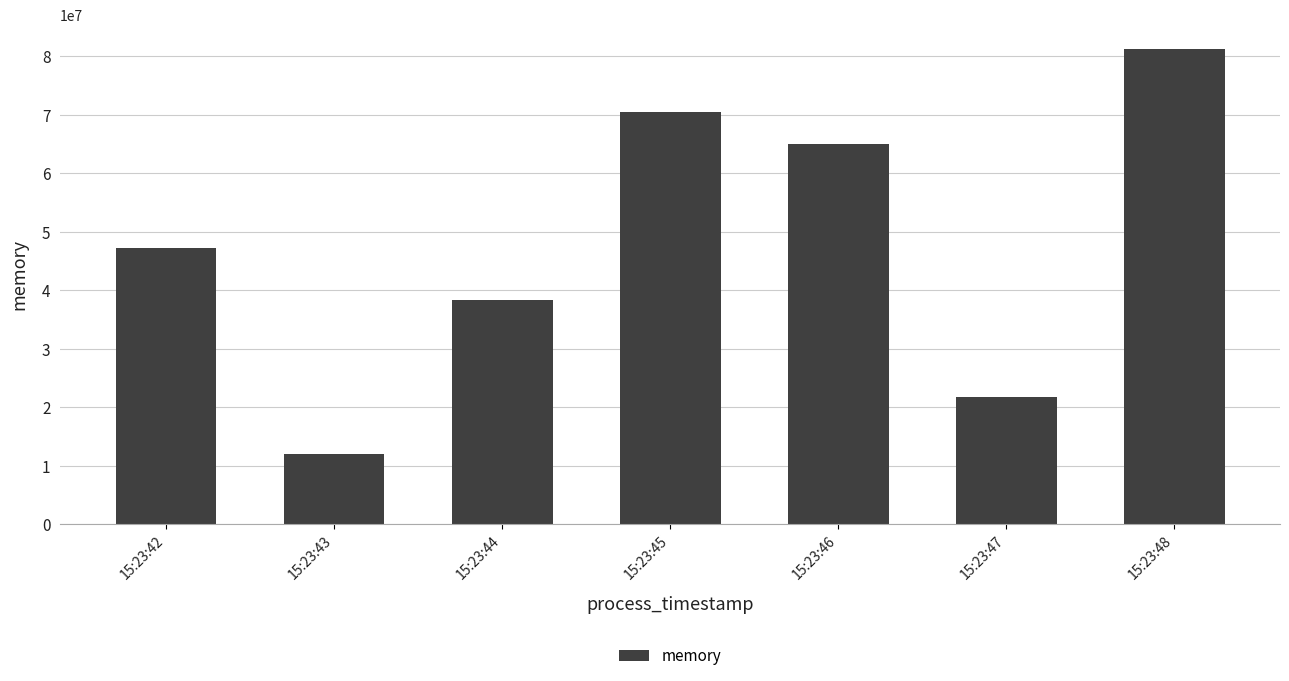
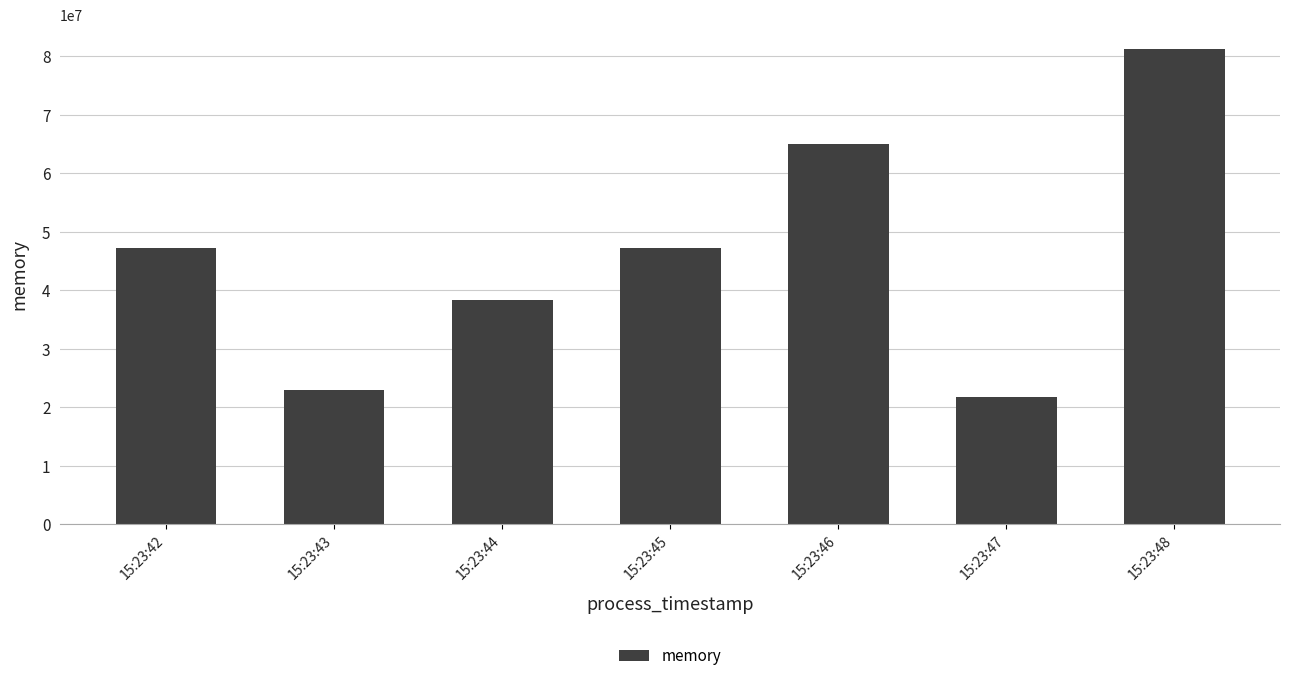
15:23:43: 12000000 -> 23000000
15:23:45: 70000000 -> 47000000
